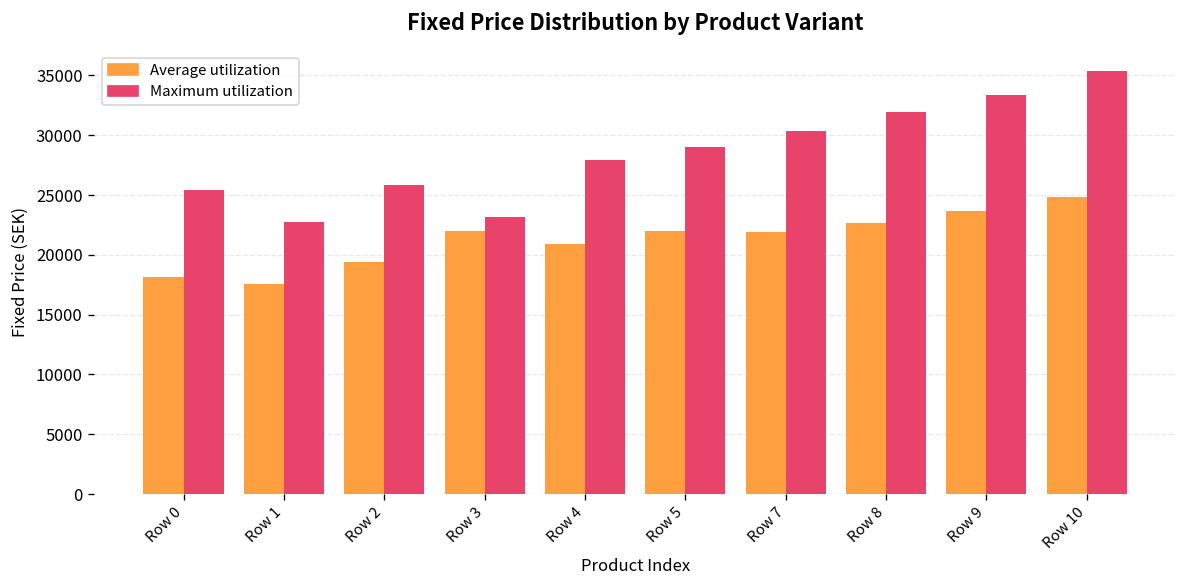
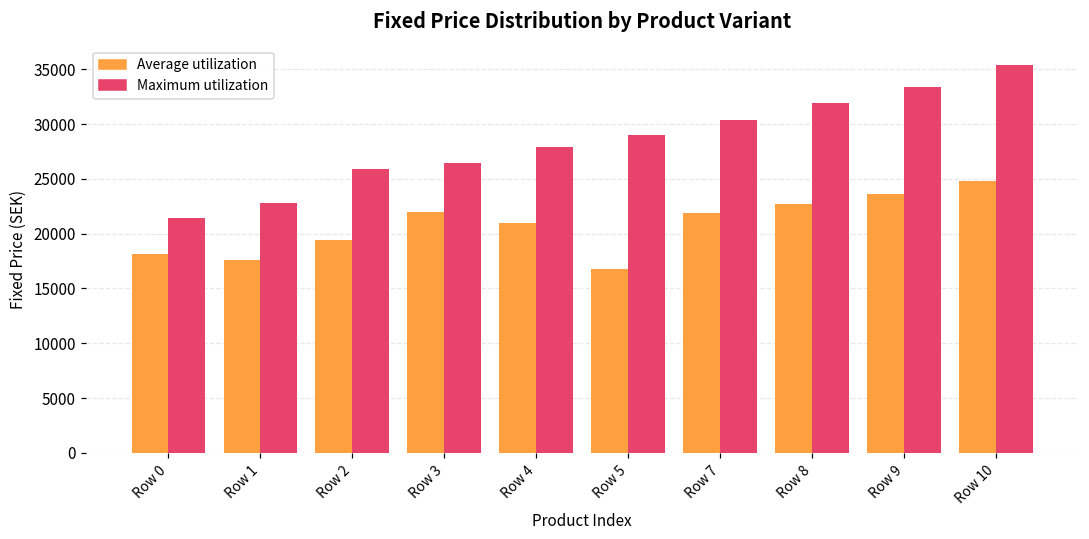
Maximum utilization, Row 0: 25000 -> 21000
Maximum utilization, Row 3: 23000 -> 26000
Average utilization, Row 5: 22000 -> 17000
